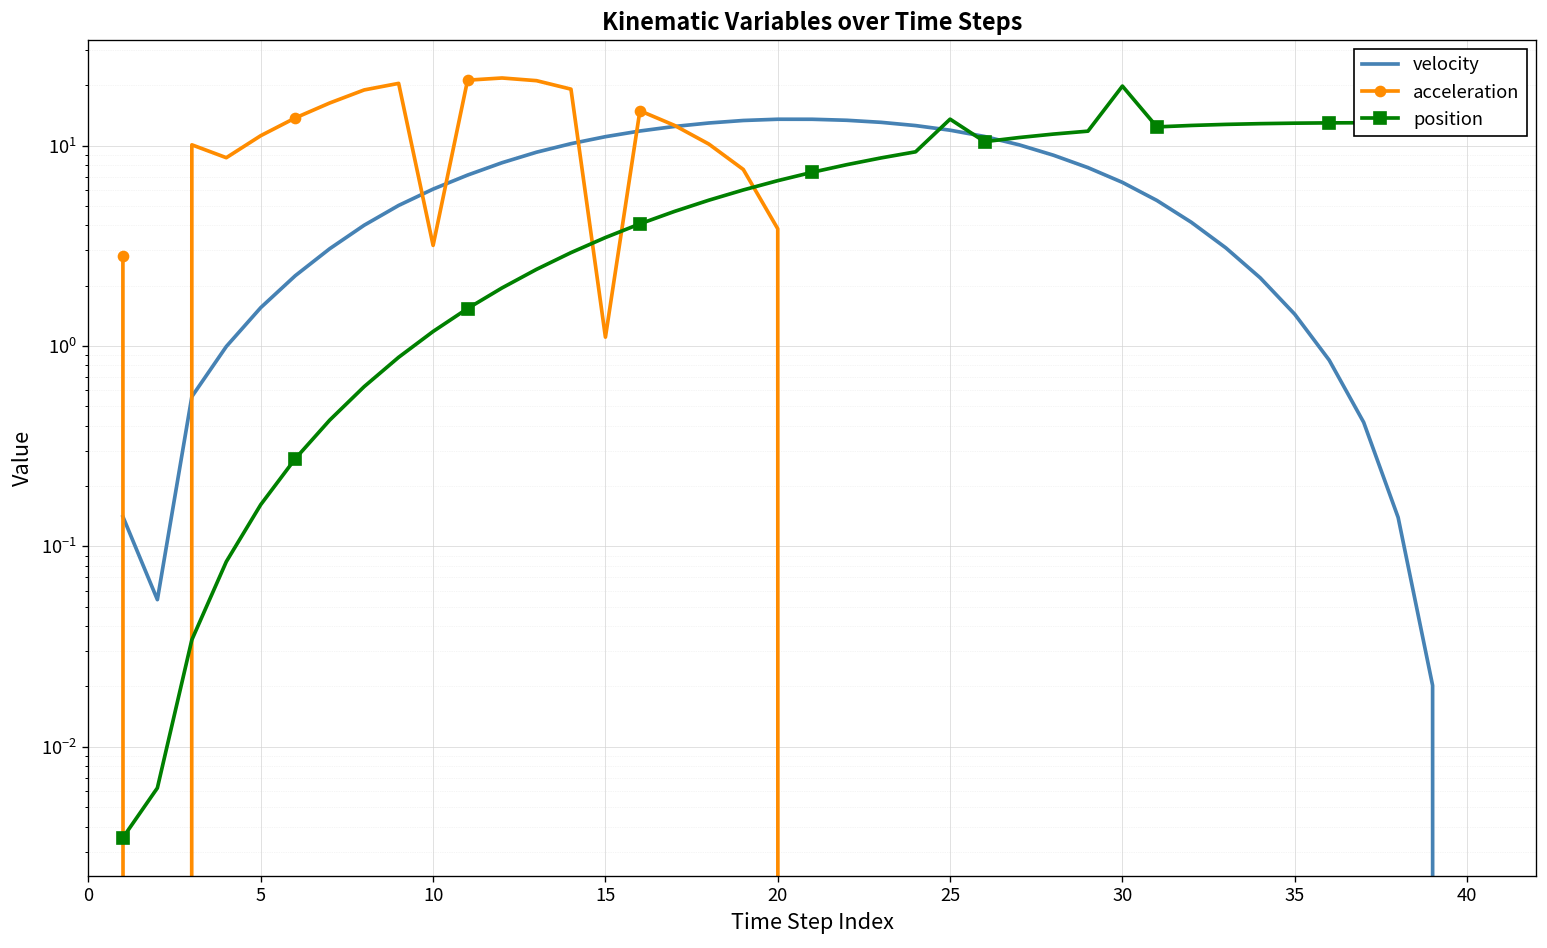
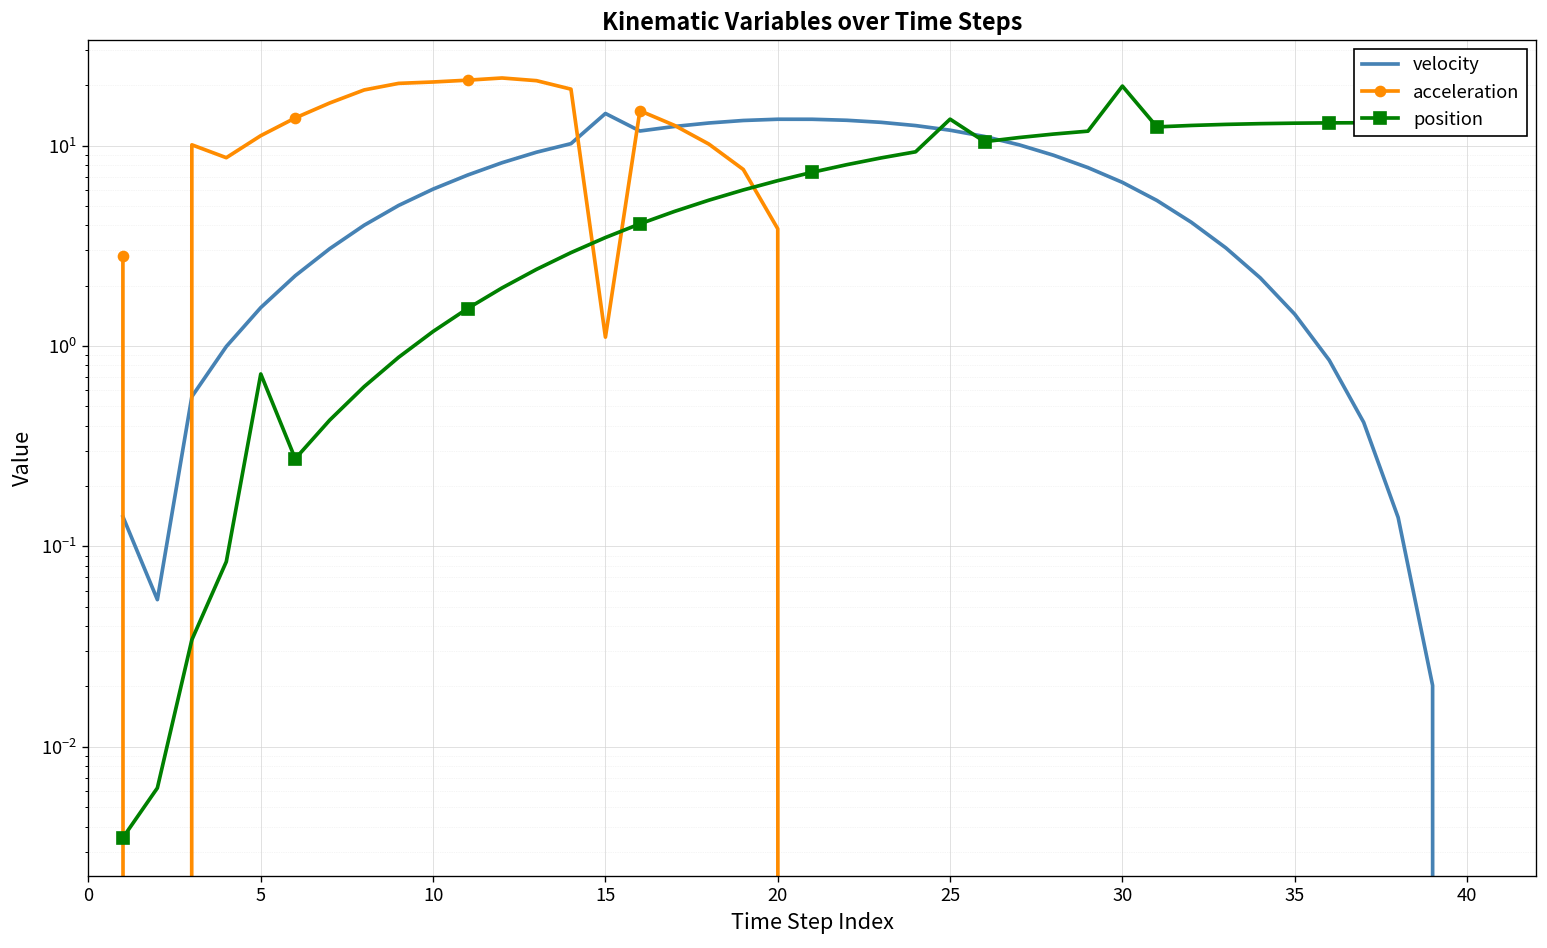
position, 5: 0.16 -> 0.7
acceleration, 10: 3.2 -> 21
velocity, 15: 11 -> 14
